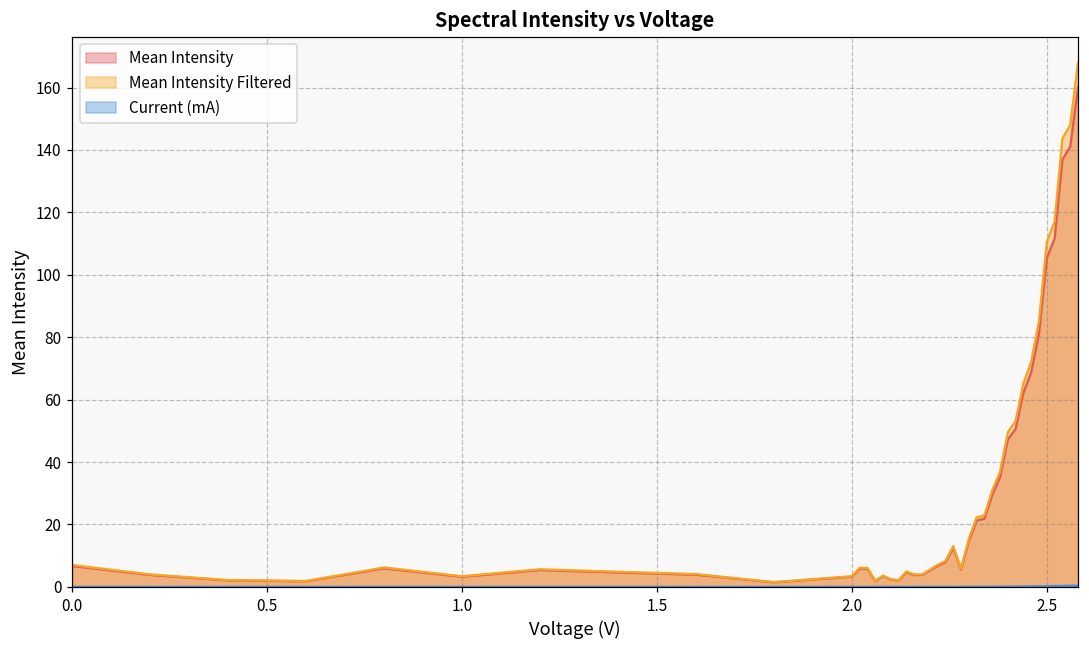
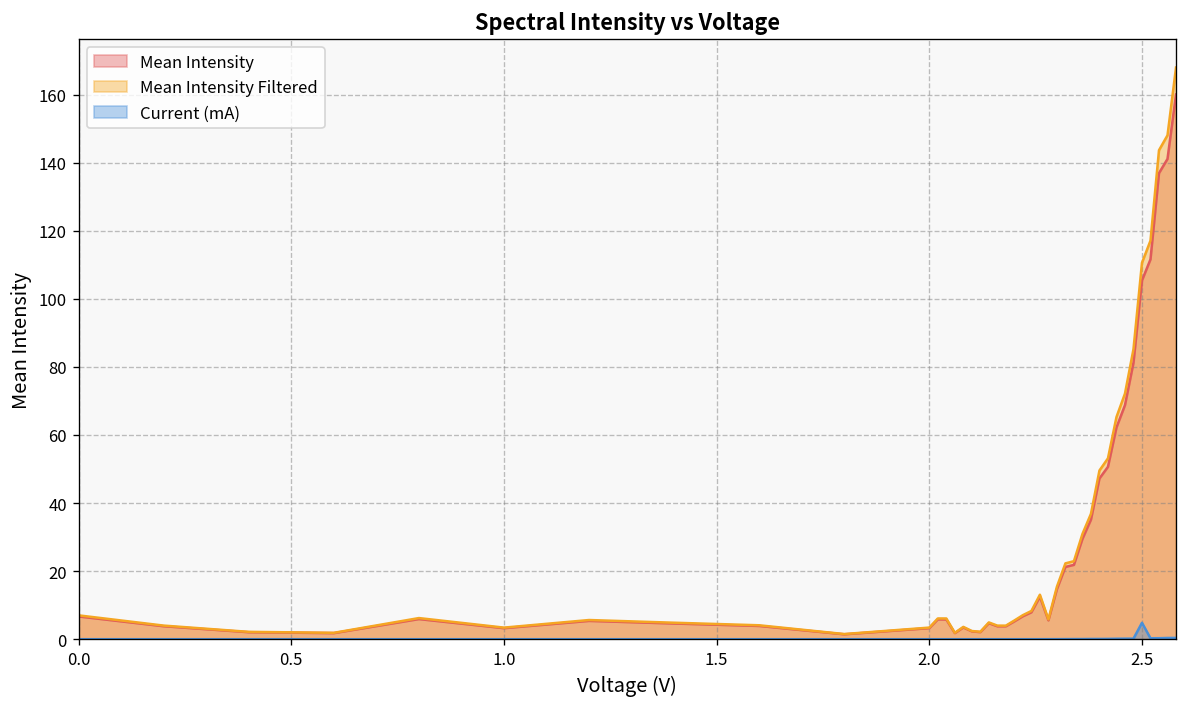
Current (mA), 2.5: 0 -> 5
